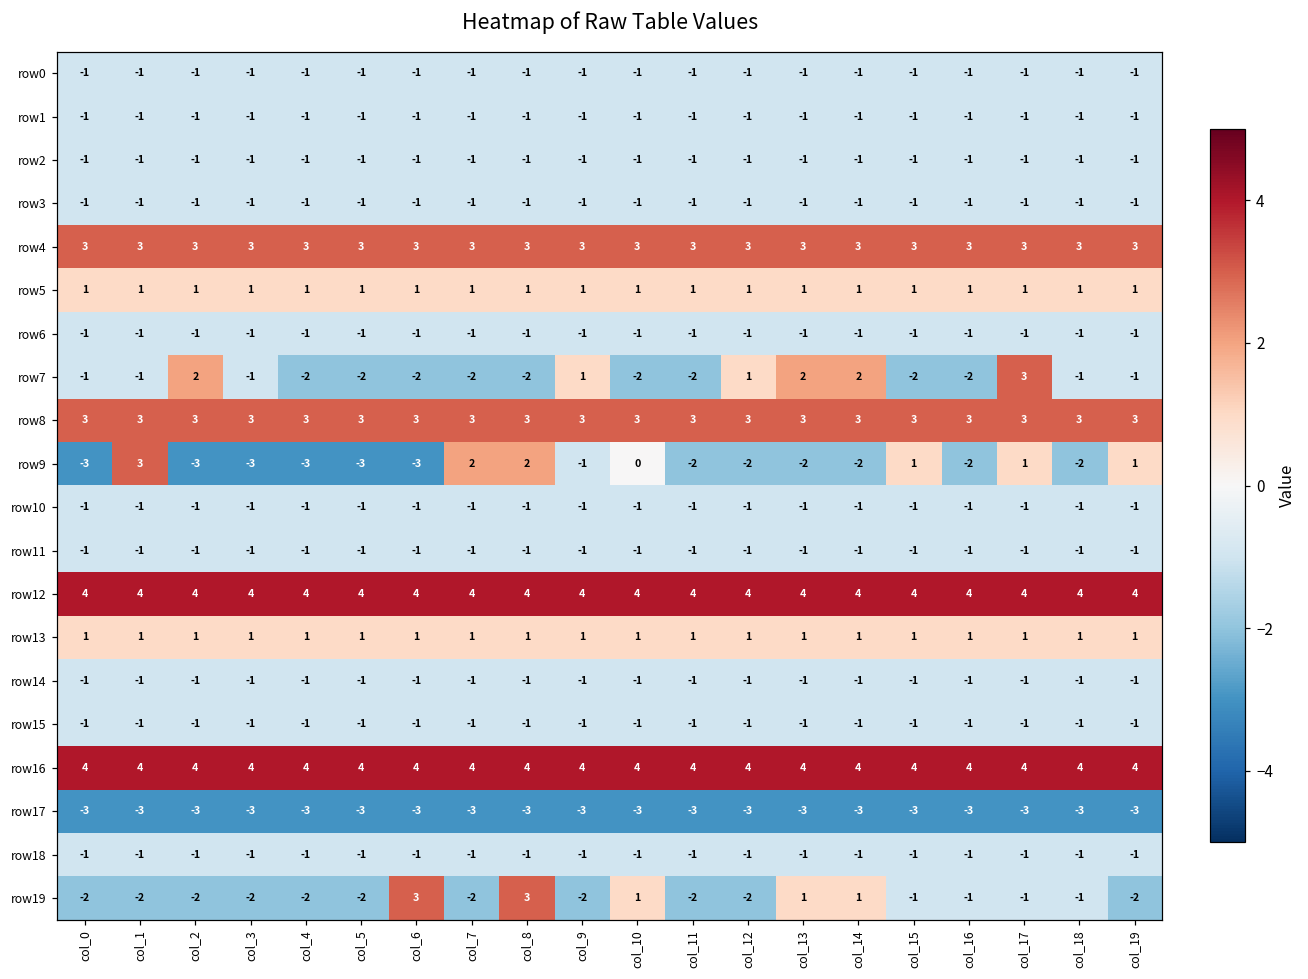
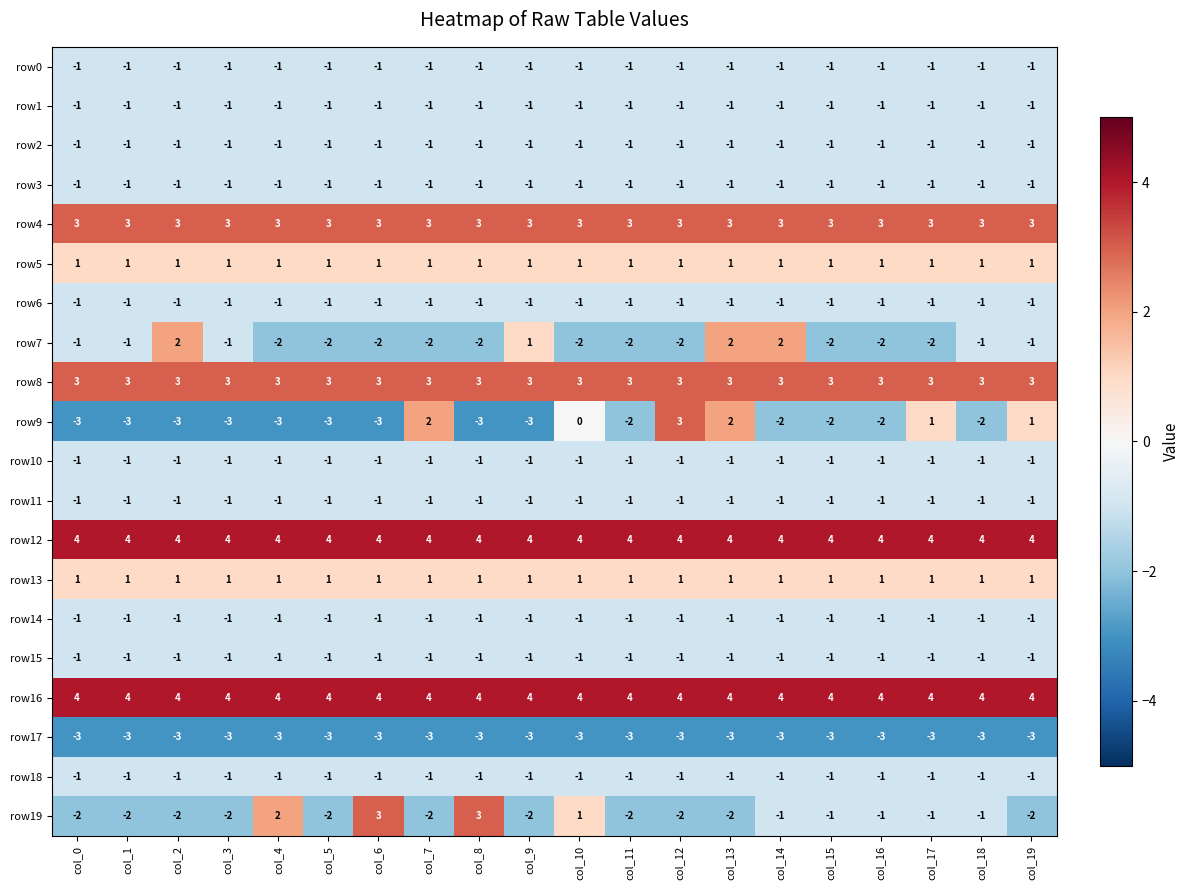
row7, col_12: 1 -> -2
row7, col_17: 3 -> -2
row9, col_1: 3 -> -3
row9, col_8: 2 -> -3
row9, col_9: -1 -> -3
row9, col_12: -2 -> 3
row9, col_13: -2 -> 2
row9, col_15: 1 -> -2
row19, col_4: -2 -> 2
row19, col_13: 1 -> -2
row19, col_14: 1 -> -1
